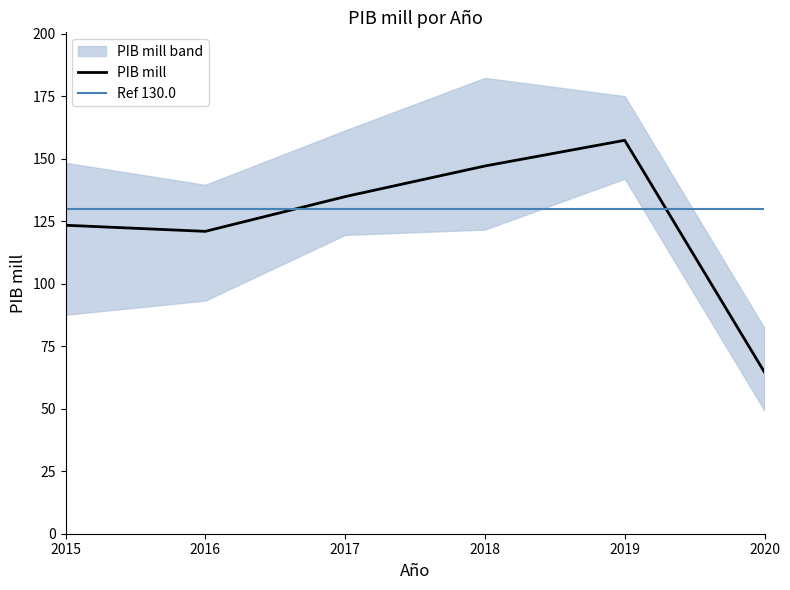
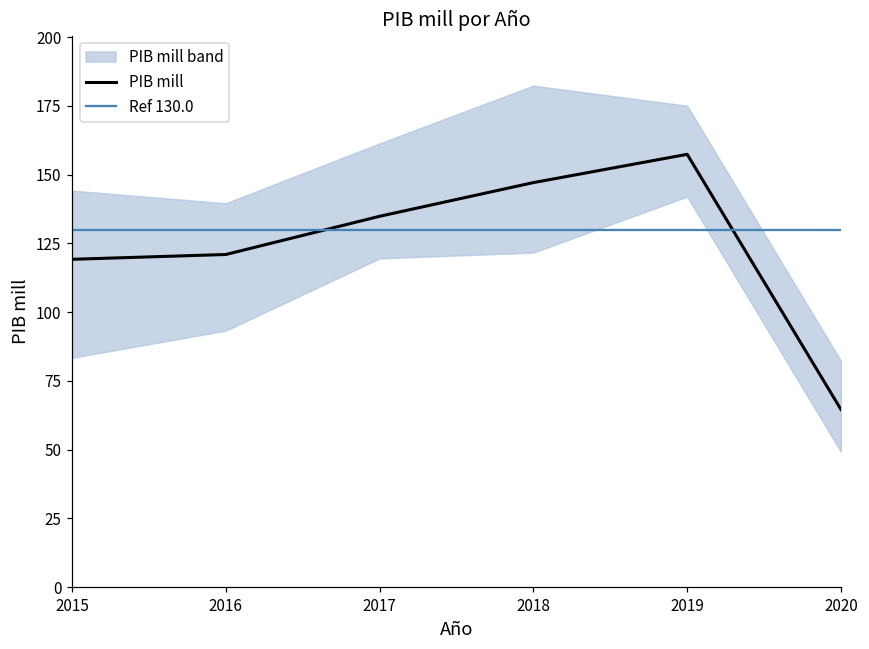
PIB mill, 2015: 123 -> 119
